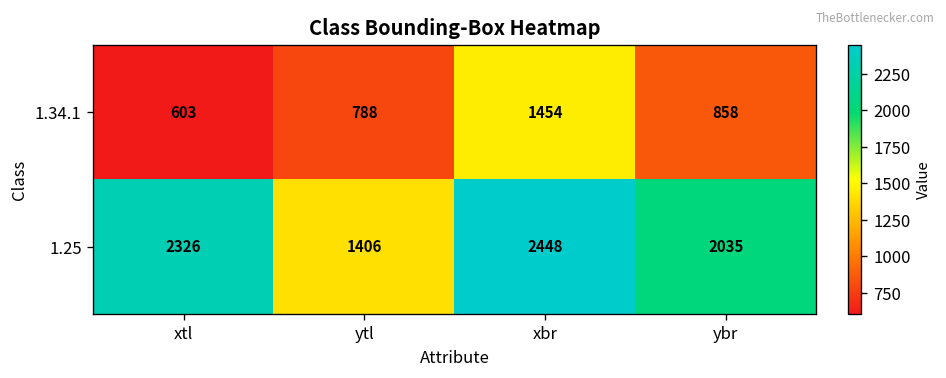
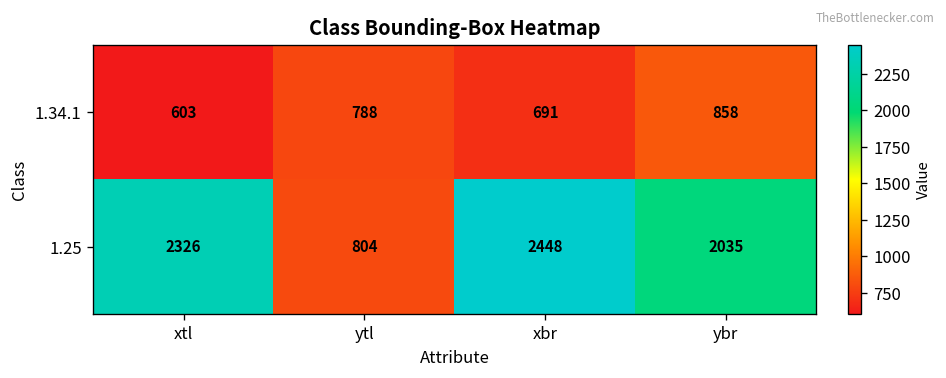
1.34.1, xbr: 1454 -> 691
1.25, ytl: 1406 -> 804
